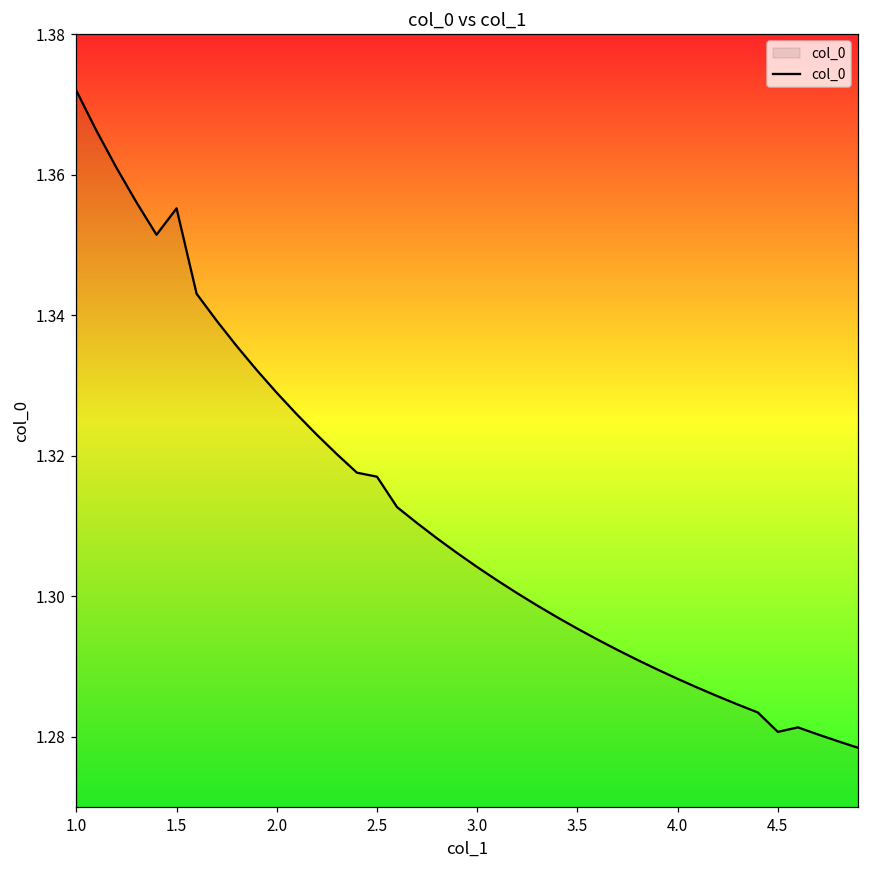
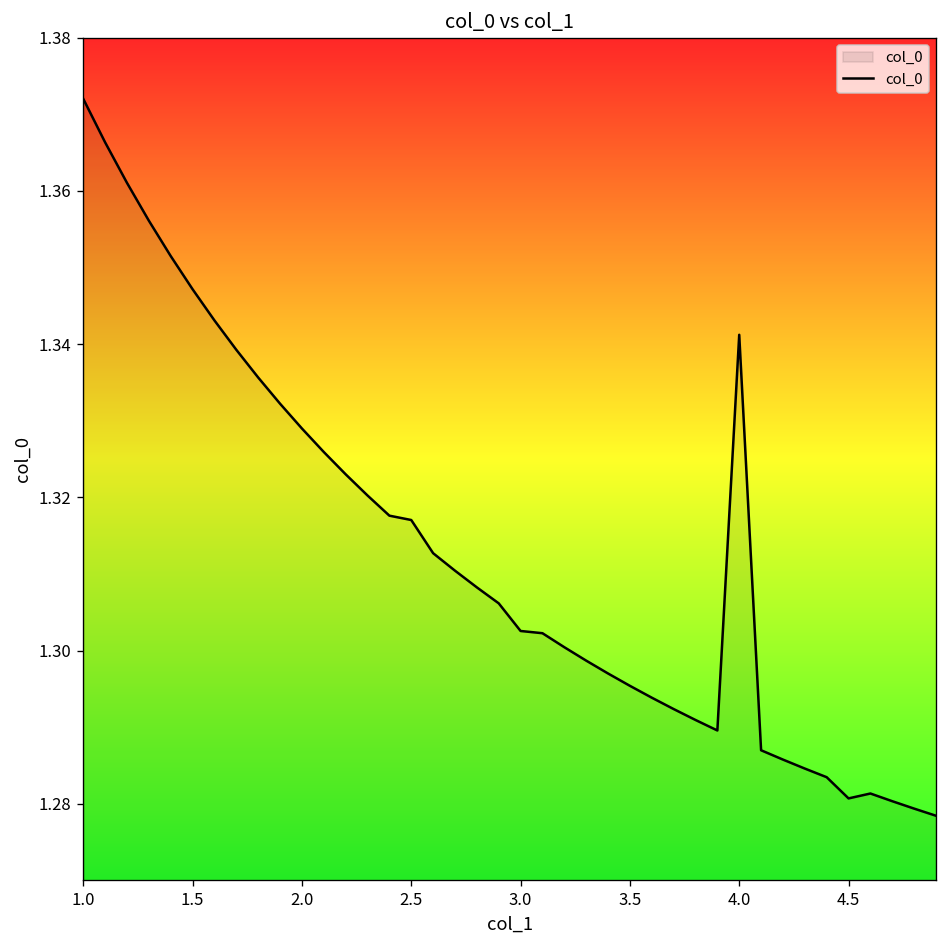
1.5: 1.355 -> 1.347
3.0: 1.304 -> 1.303
4.0: 1.288 -> 1.341
